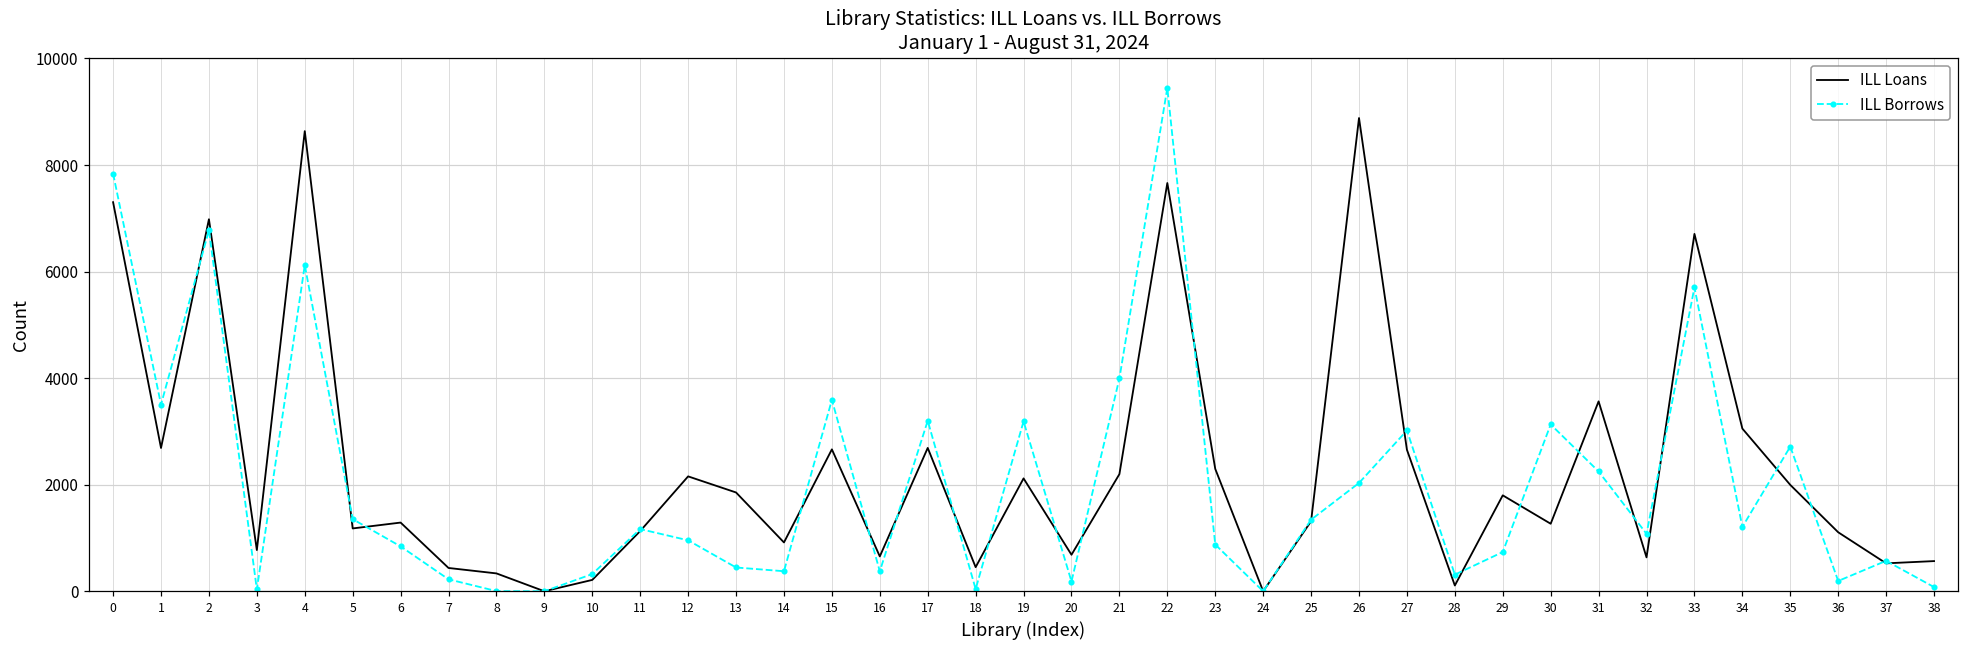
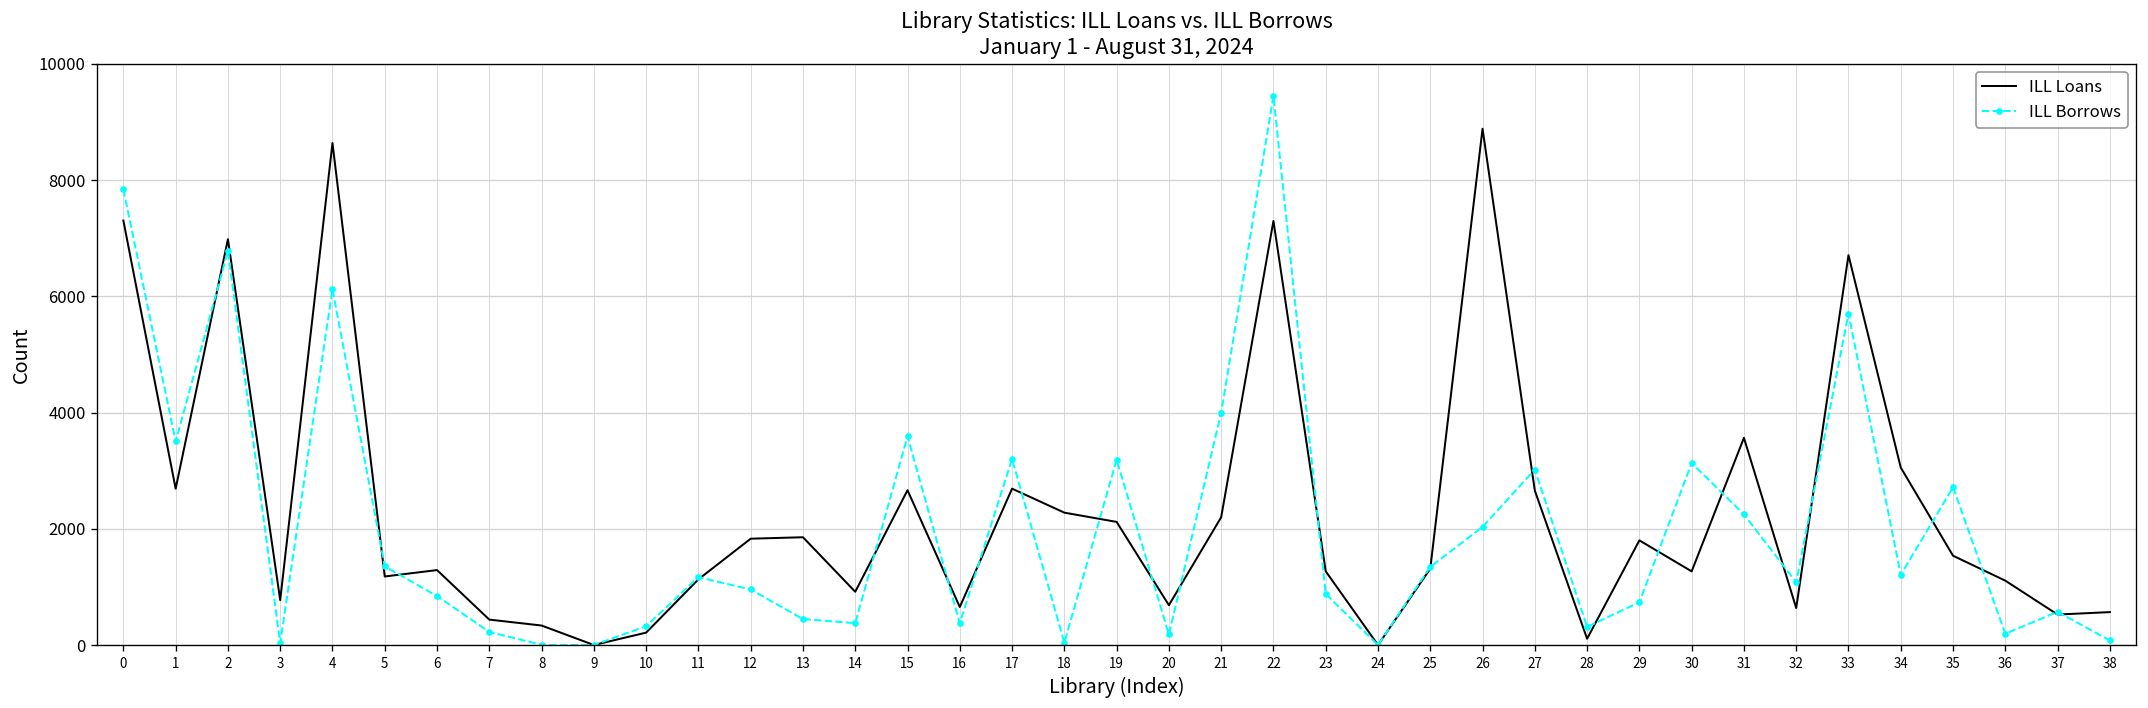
ILL Loans, 12: 2200 -> 1800
ILL Loans, 18: 500 -> 2300
ILL Loans, 22: 7700 -> 7300
ILL Loans, 23: 2300 -> 1300
ILL Loans, 35: 2000 -> 1500
